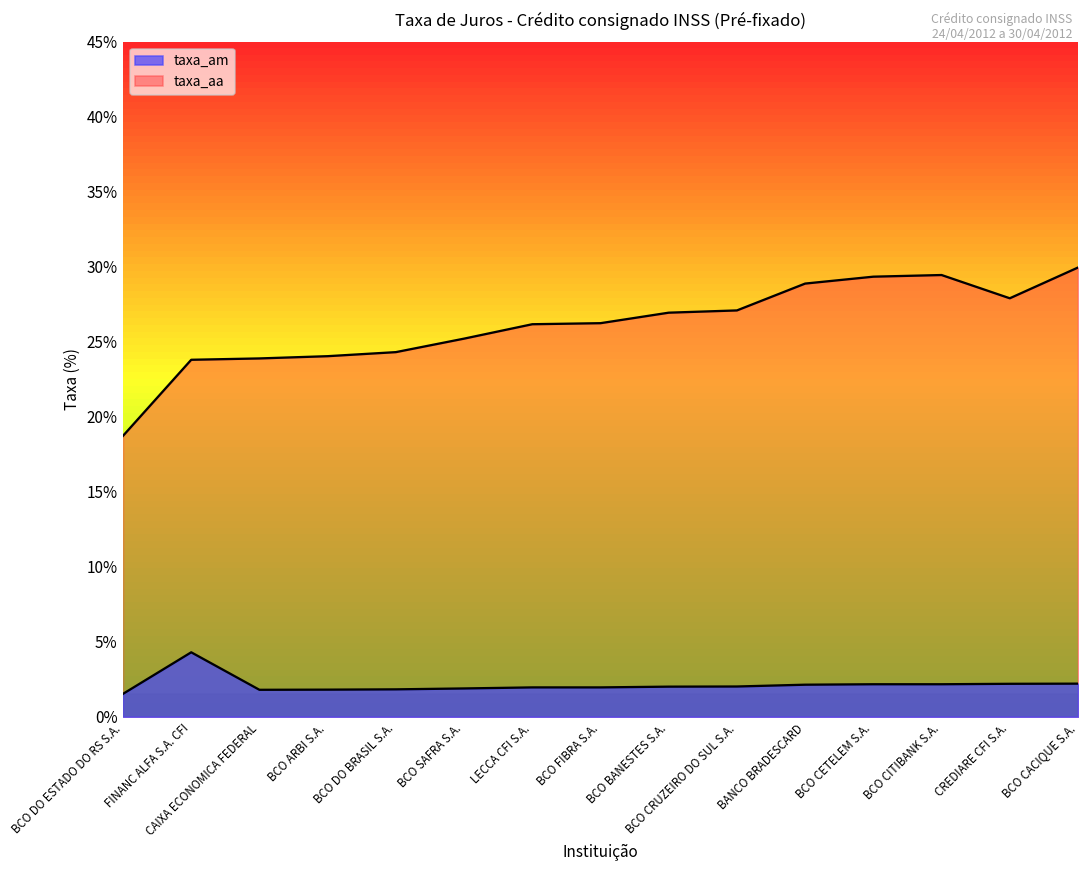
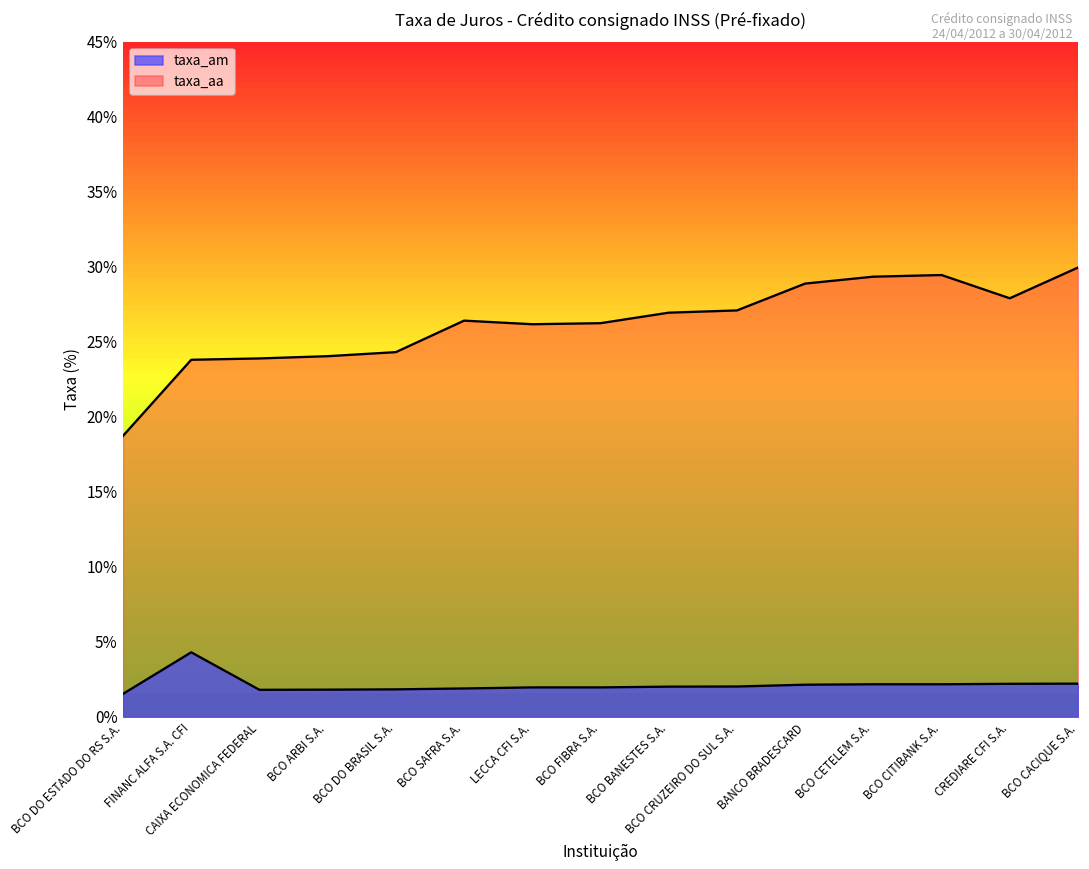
taxa_aa, BCO SAFRA S.A.: 25.2% -> 26.4%
